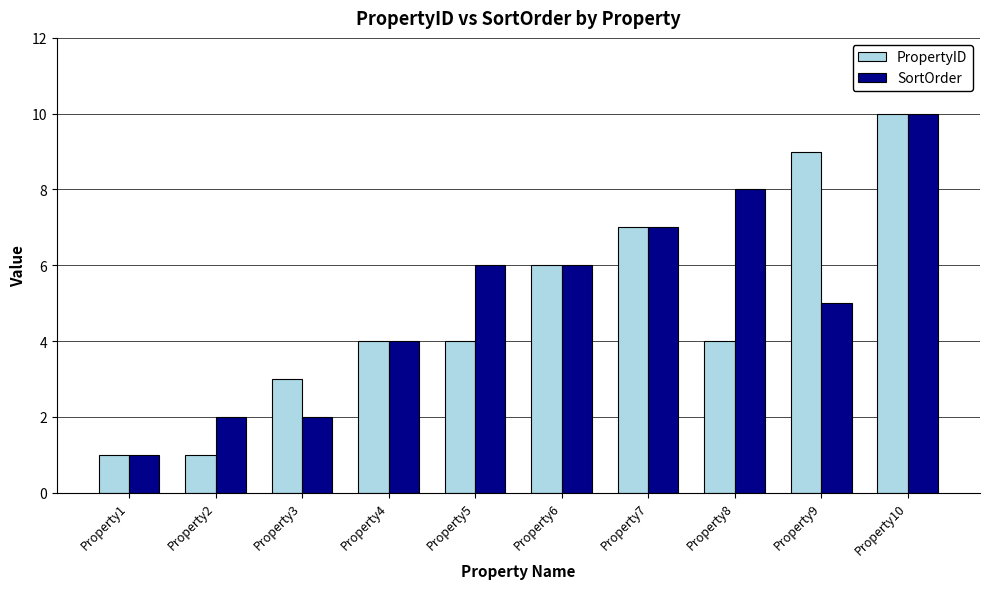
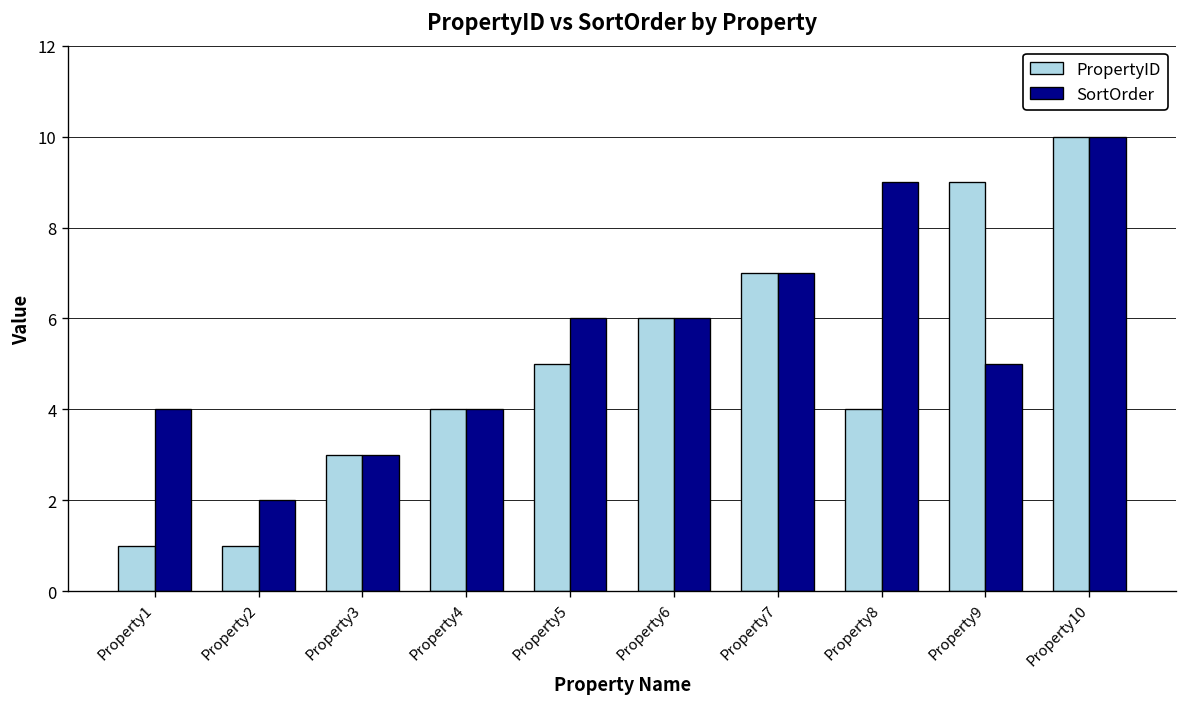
SortOrder, Property1: 1 -> 4
SortOrder, Property3: 2 -> 3
PropertyID, Property5: 4 -> 5
SortOrder, Property8: 8 -> 9
